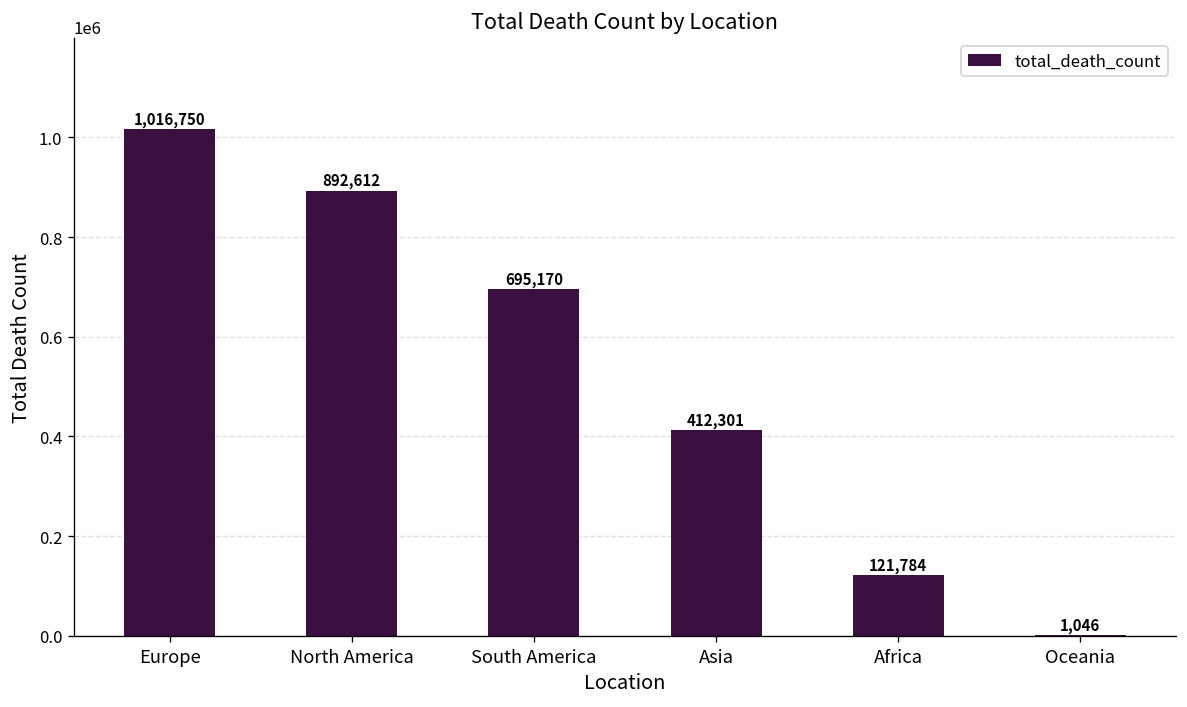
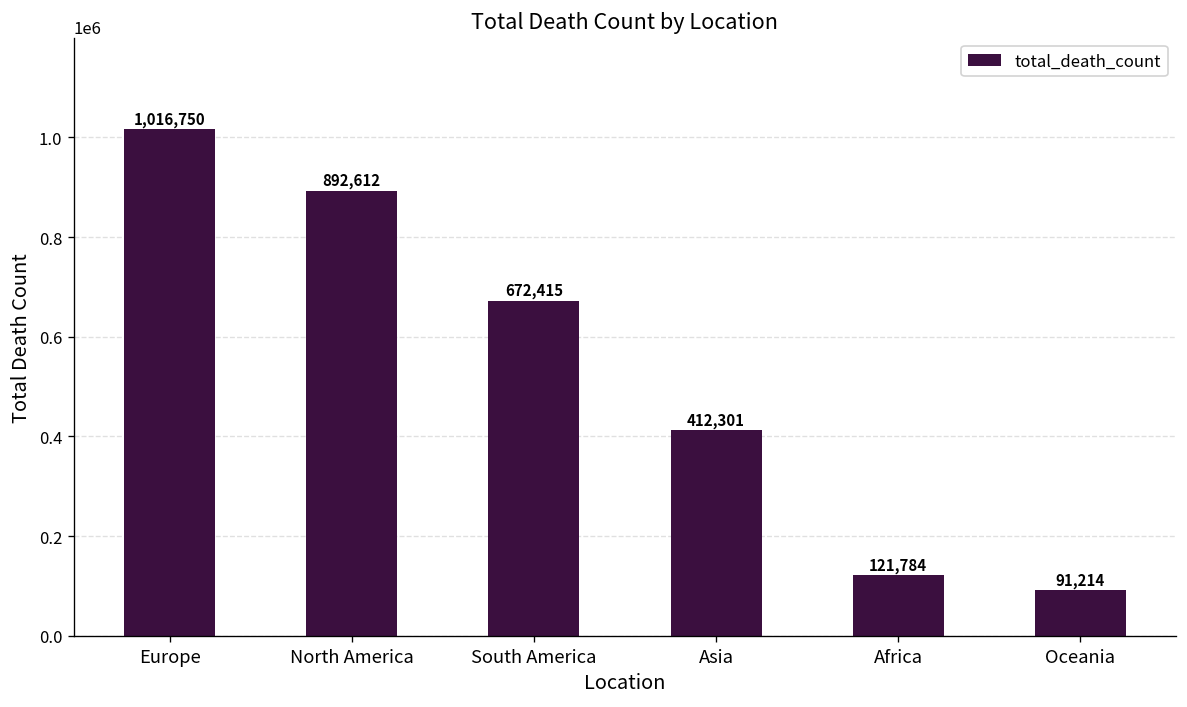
South America: 695,170 -> 672,415
Oceania: 1,046 -> 91,214
